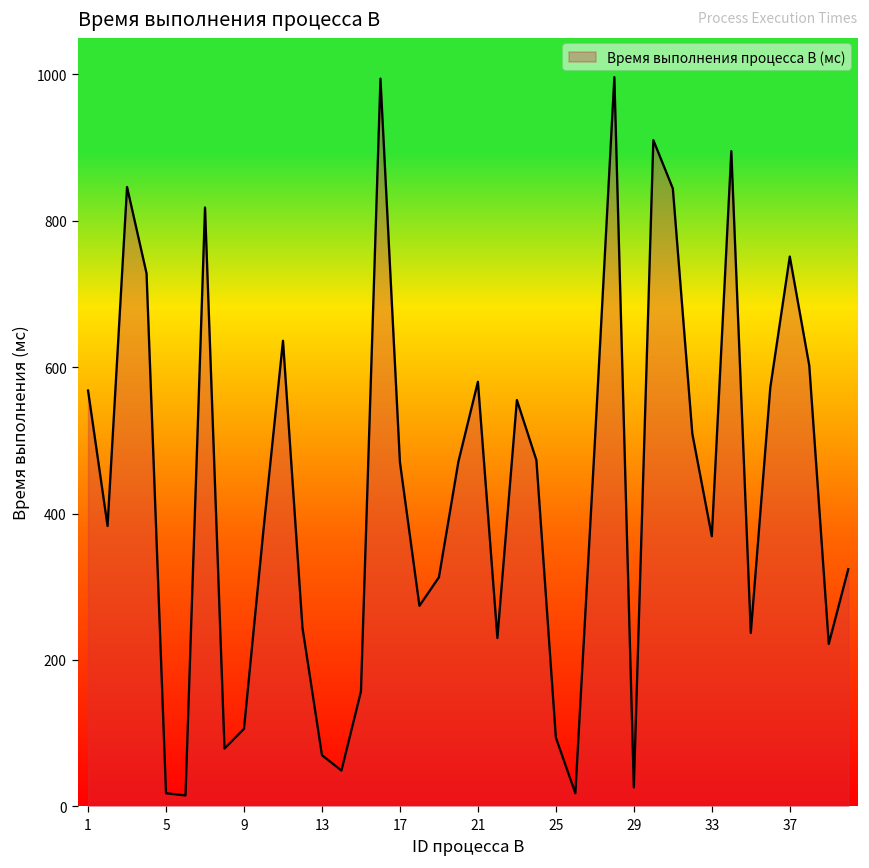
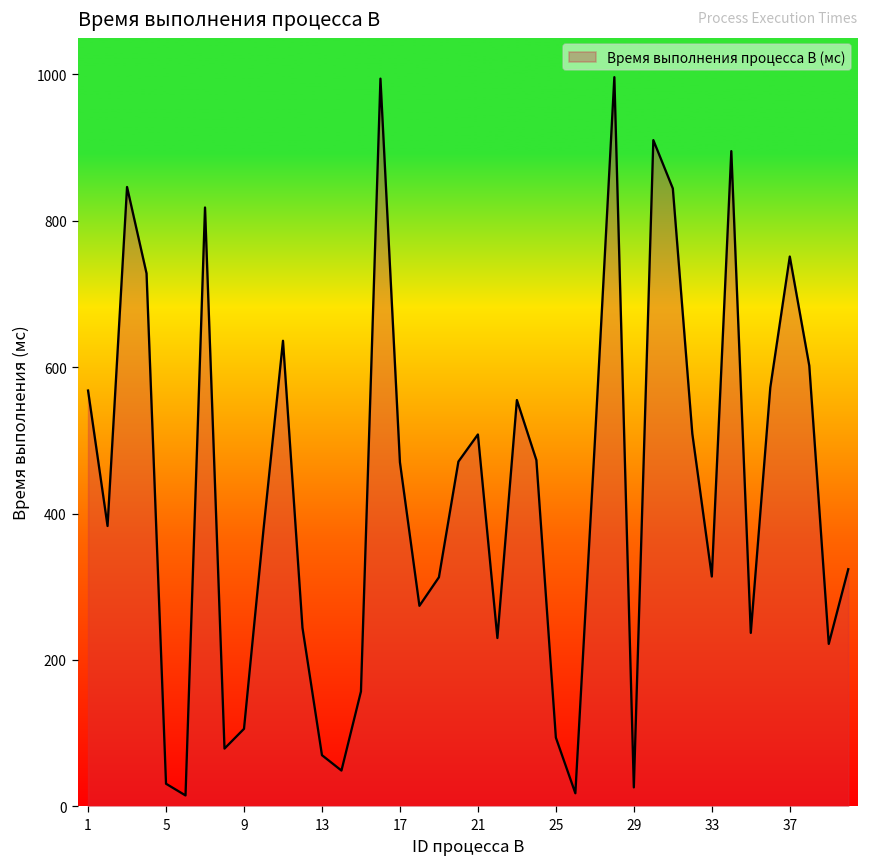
5: 20 -> 30
21: 580 -> 510
33: 370 -> 310
